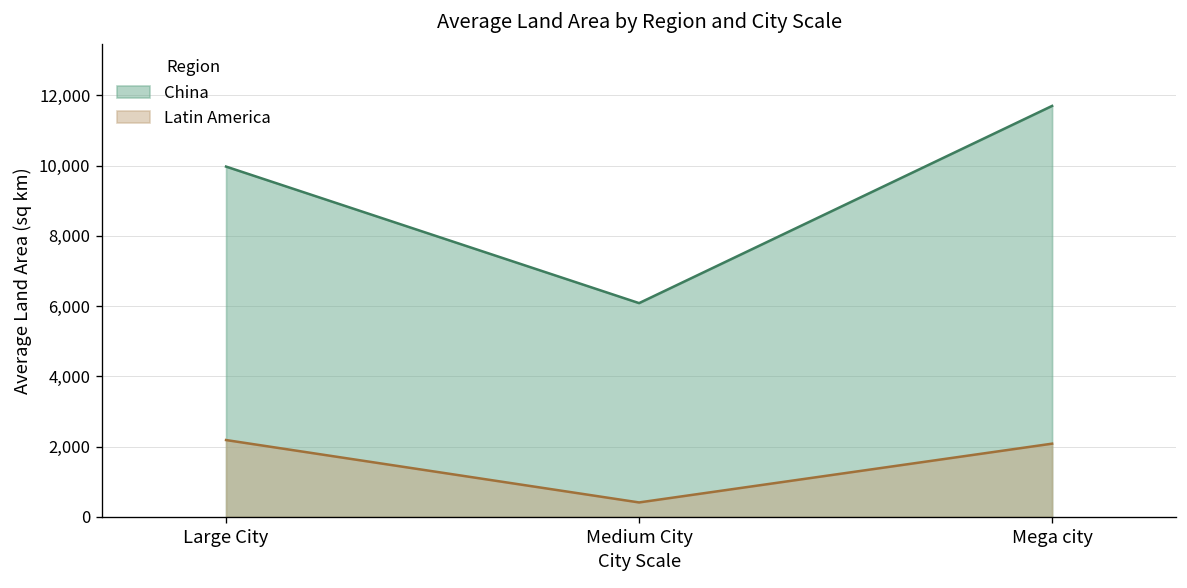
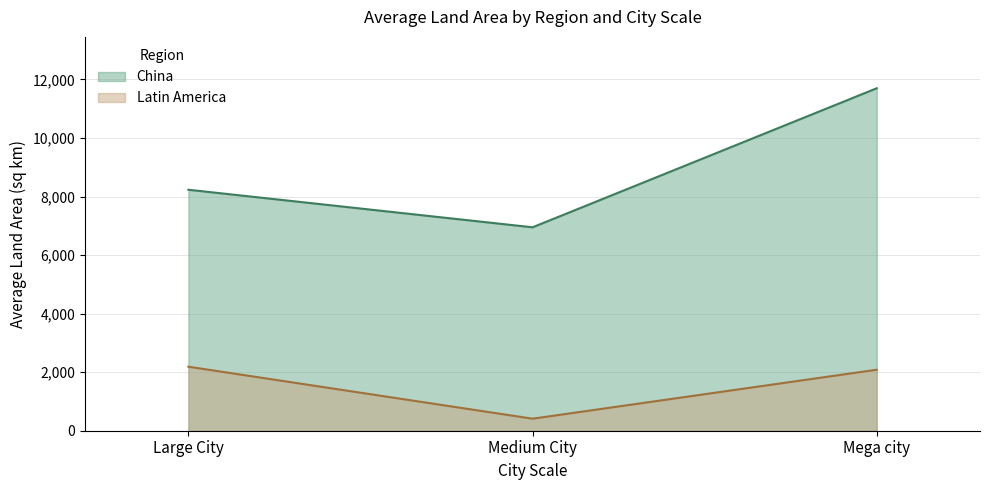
China, Large City: 10,000 -> 8,200
China, Medium City: 6,100 -> 6,900
